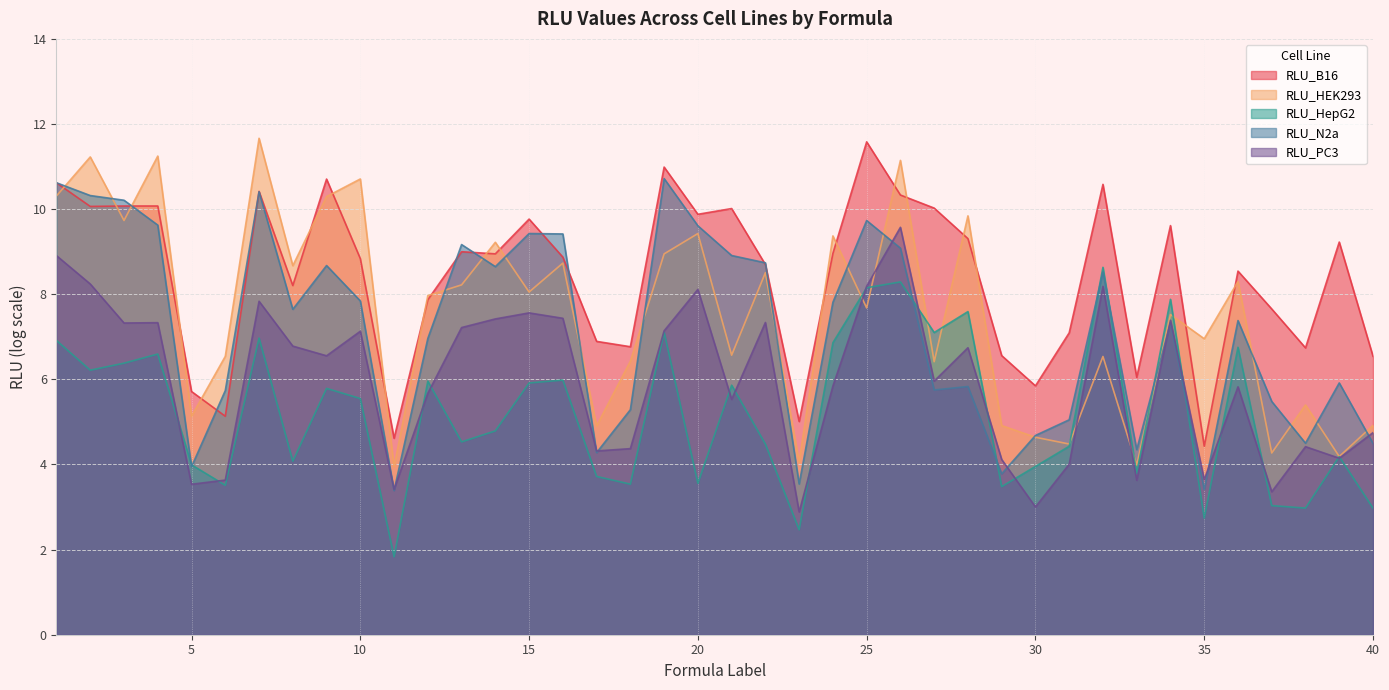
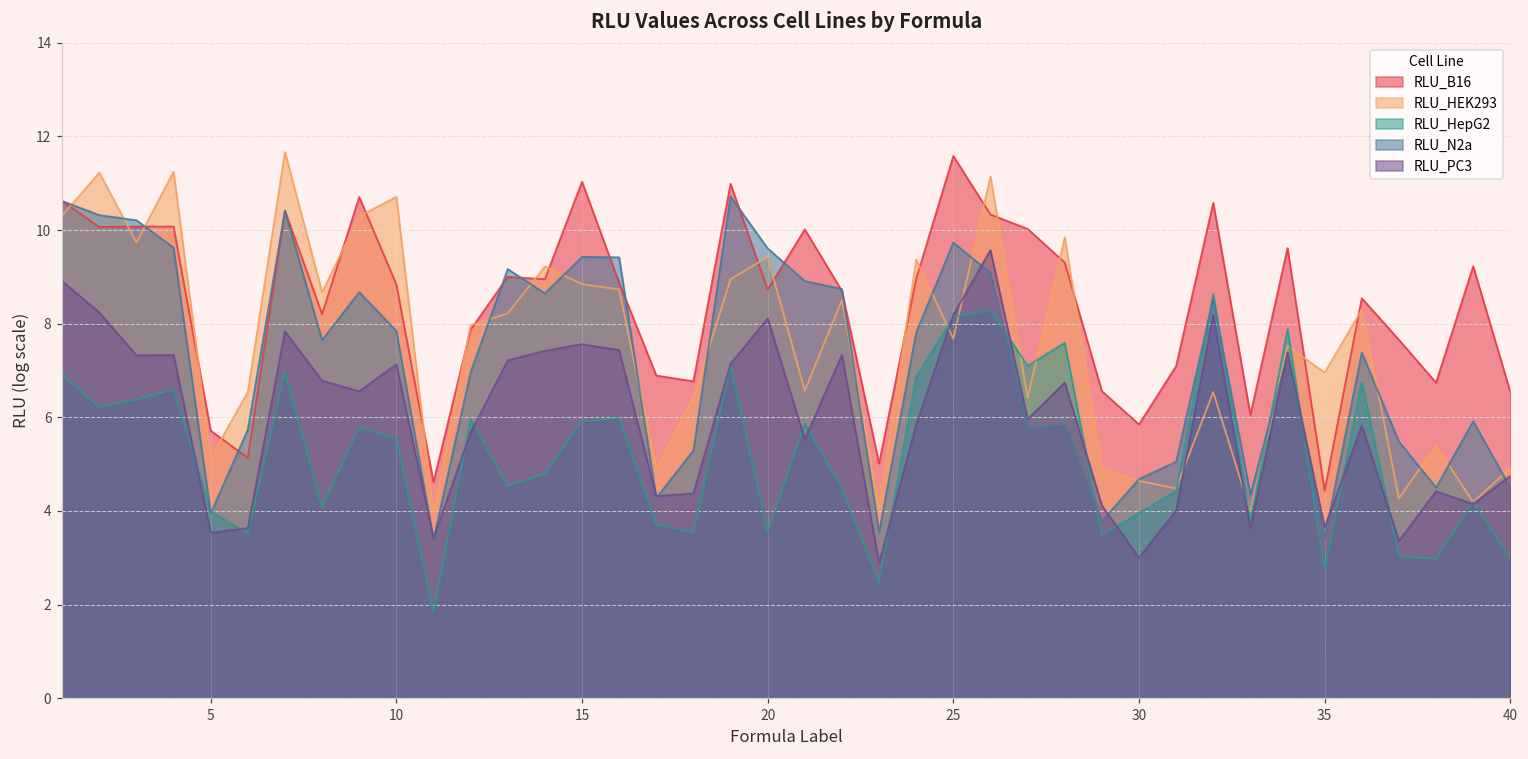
RLU_B16, 15: 9.8 -> 11.0
RLU_HEK293, 15: 8.1 -> 8.8
RLU_B16, 20: 9.9 -> 8.7
